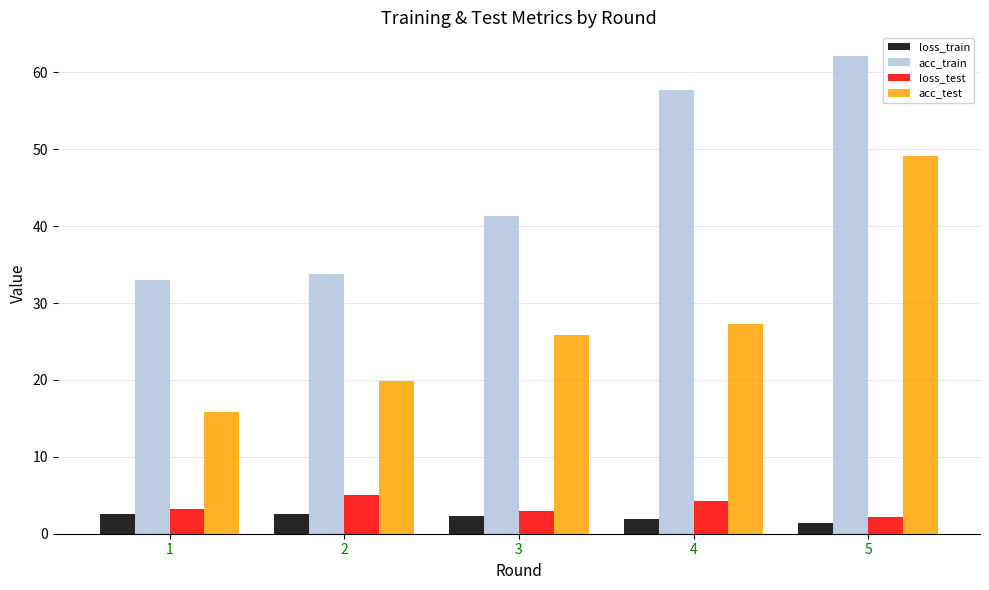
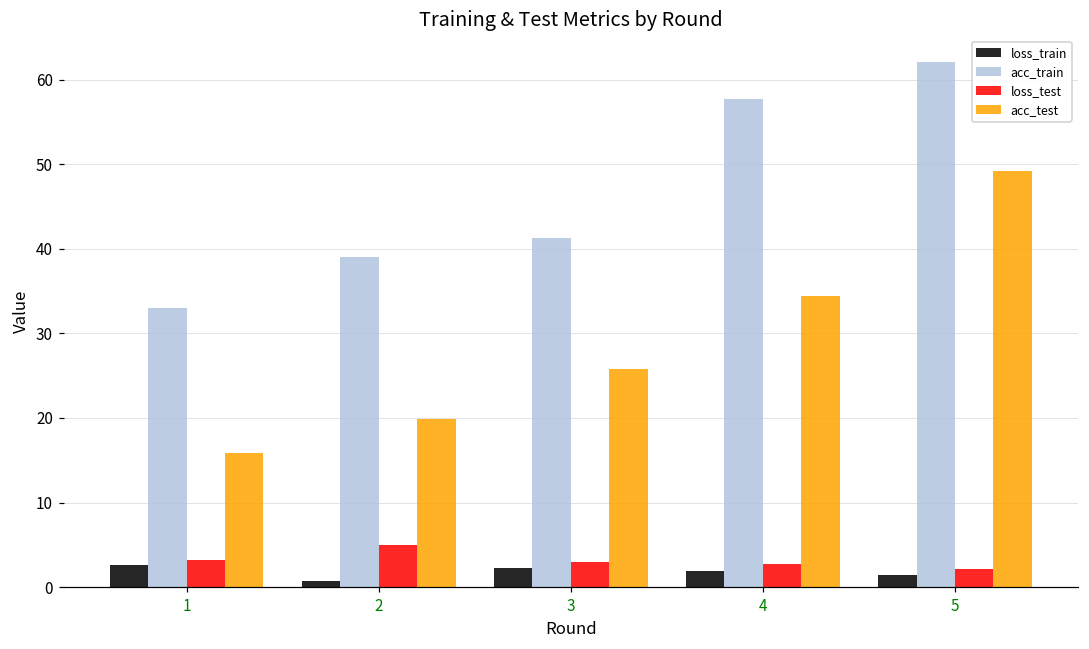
loss_train, 2: 3 -> 1
acc_train, 2: 34 -> 39
loss_test, 4: 4 -> 3
acc_test, 4: 27 -> 34
